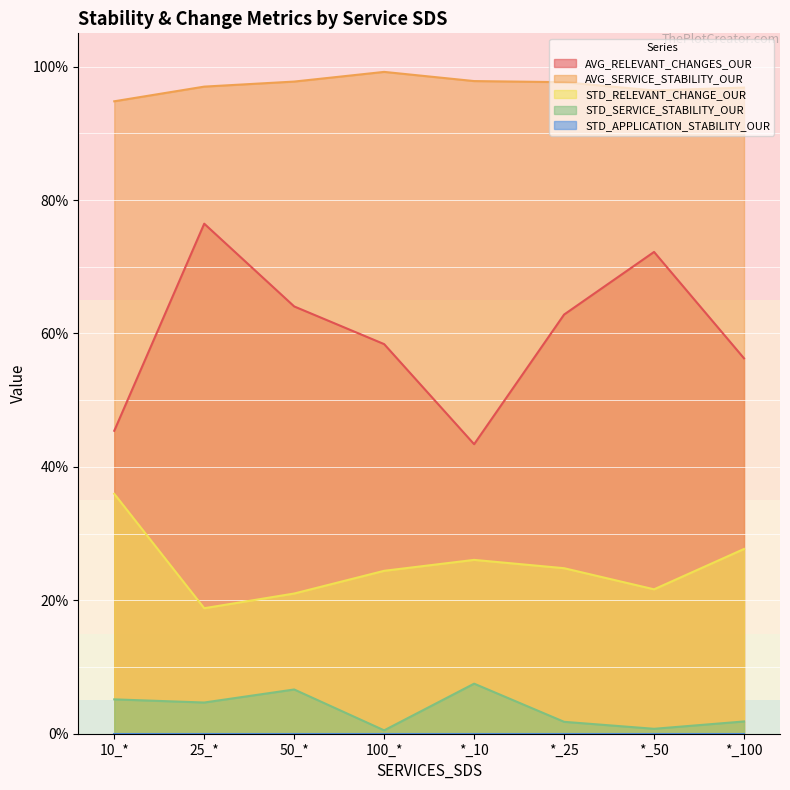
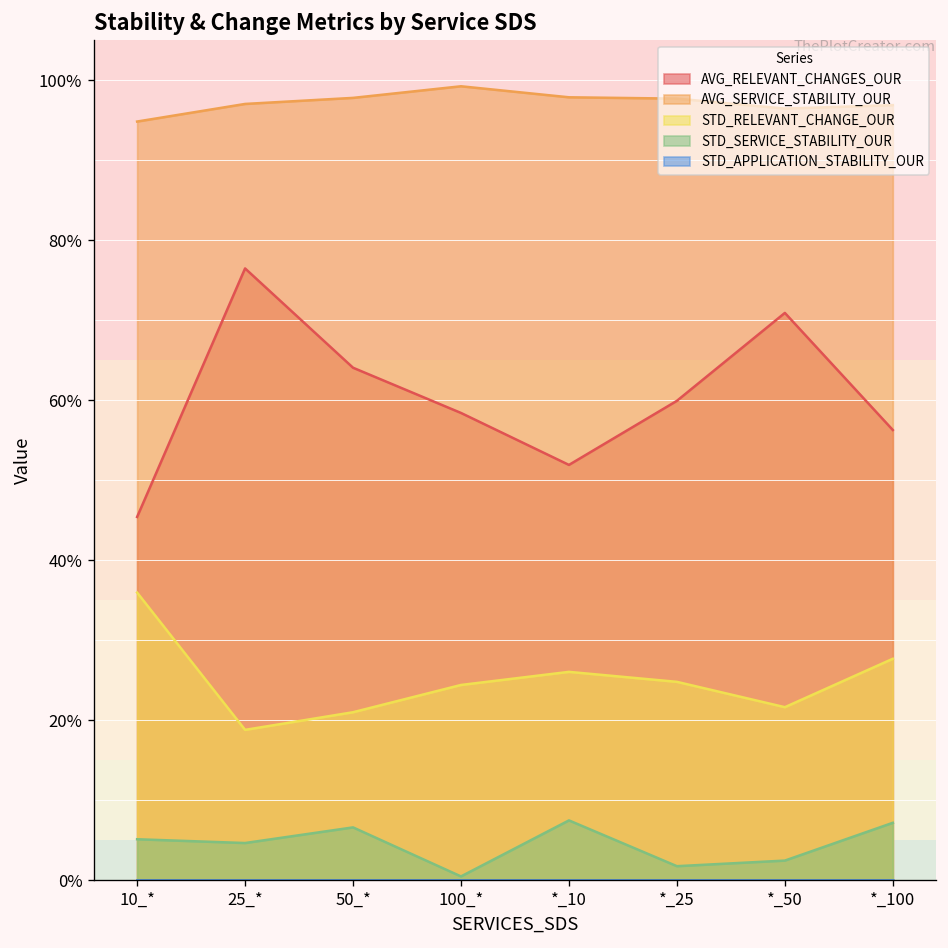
AVG_RELEVANT_CHANGES_OUR, *_10: 43% -> 52%
AVG_RELEVANT_CHANGES_OUR, *_25: 63% -> 60%
AVG_RELEVANT_CHANGES_OUR, *_50: 72% -> 71%
STD_SERVICE_STABILITY_OUR, *_50: 1% -> 2%
STD_SERVICE_STABILITY_OUR, *_100: 2% -> 7%
